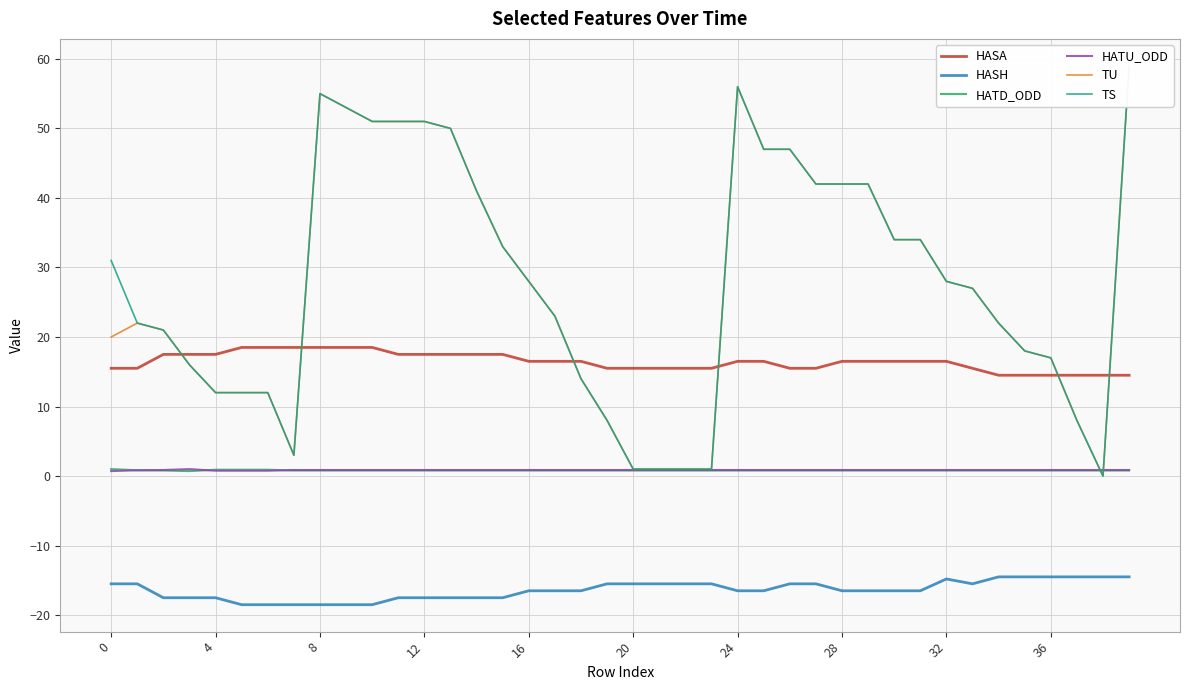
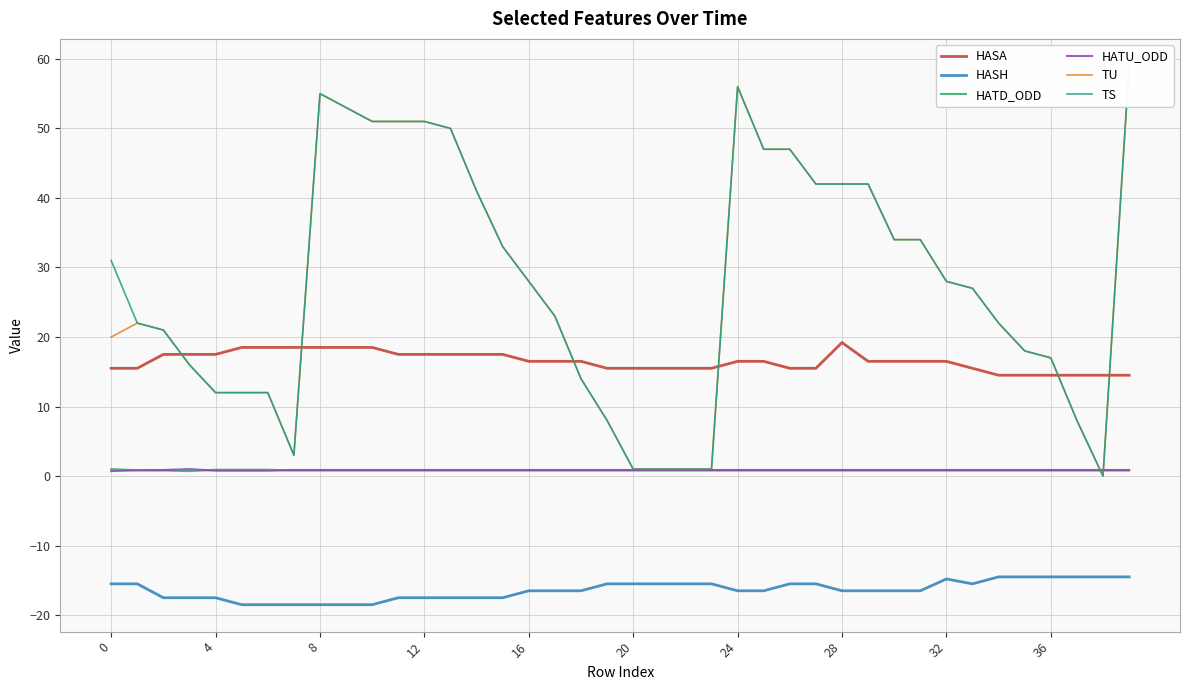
HASA, 28: 17 -> 19
